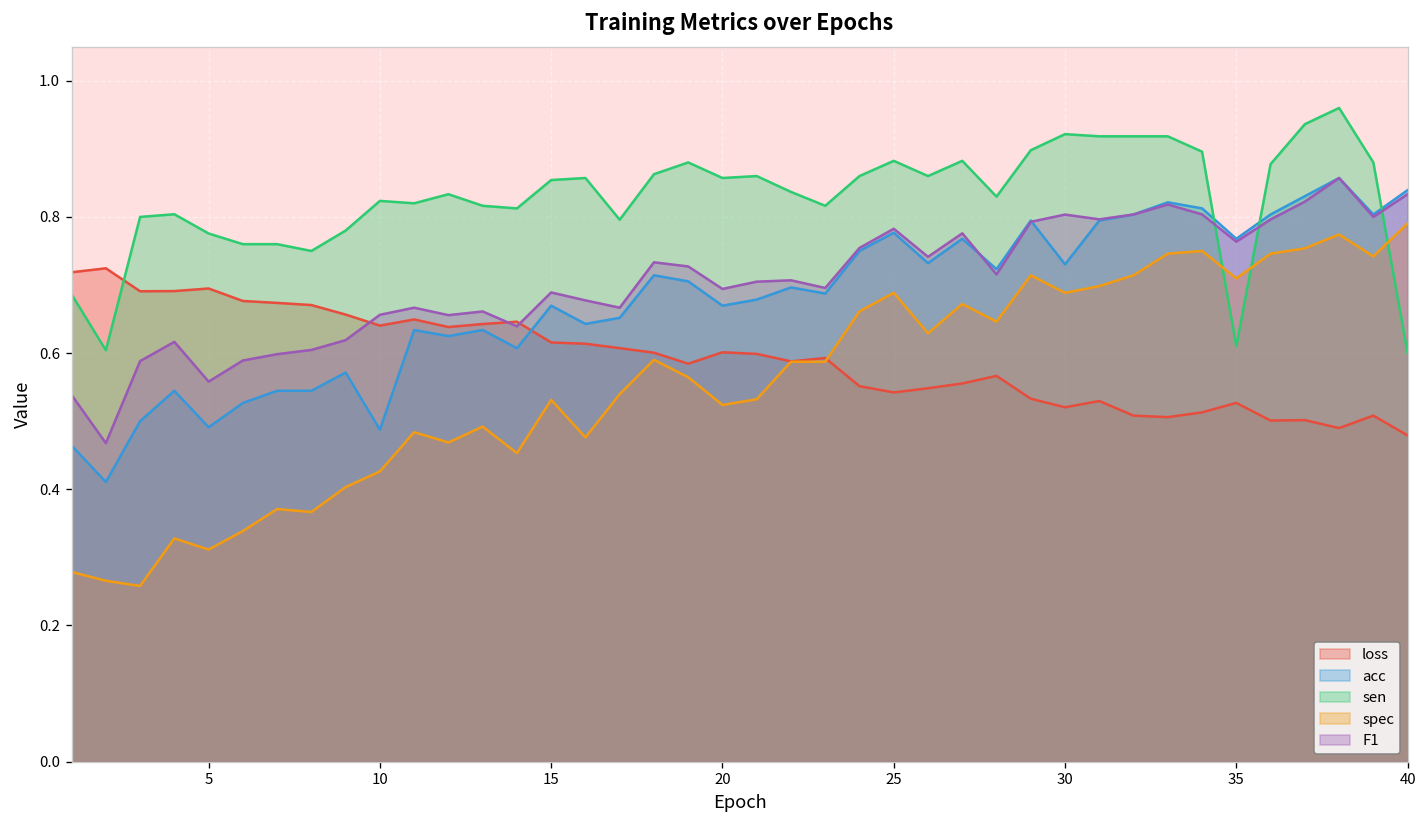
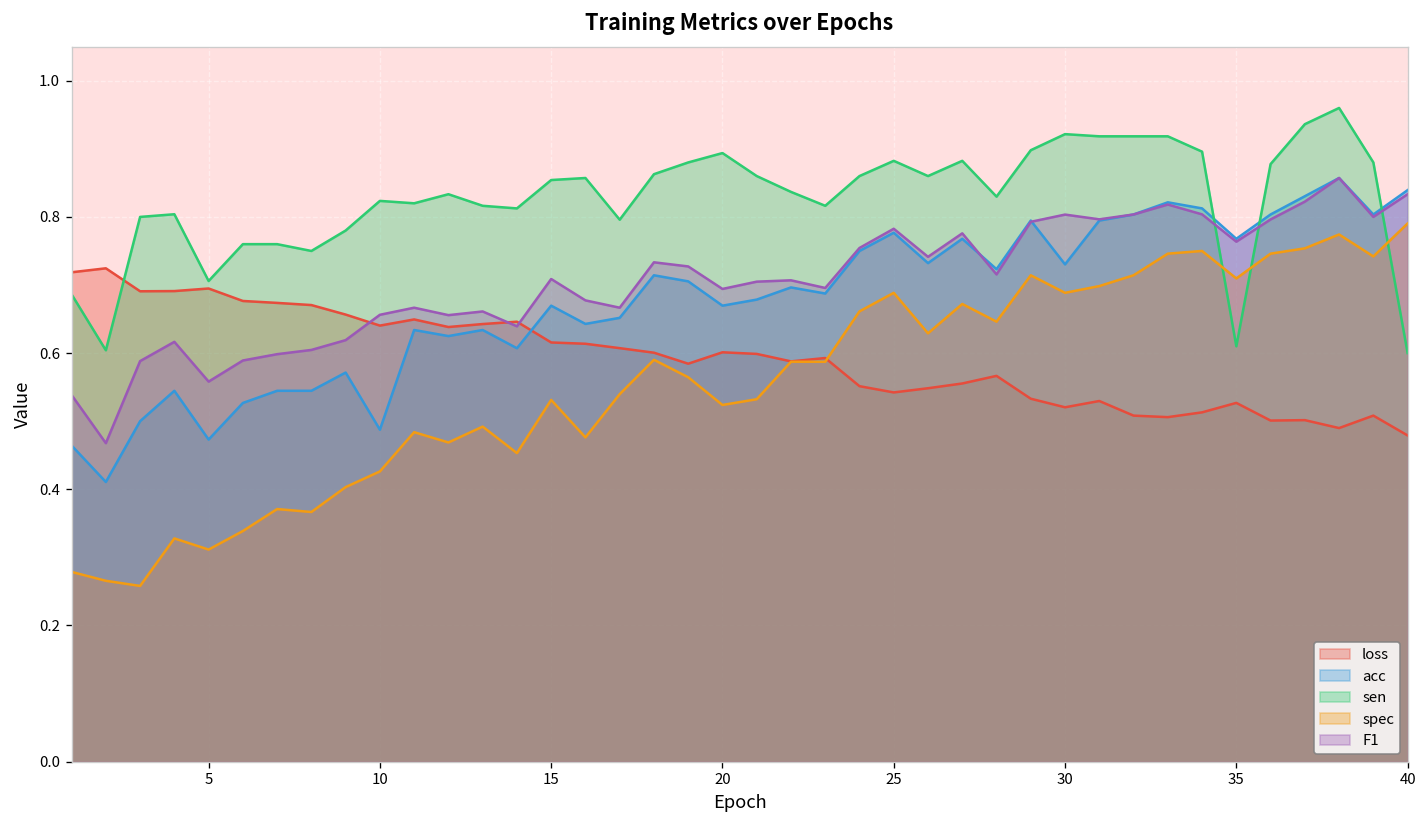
acc, 5: 0.49 -> 0.47
sen, 5: 0.78 -> 0.71
F1, 15: 0.69 -> 0.71
sen, 20: 0.86 -> 0.89
